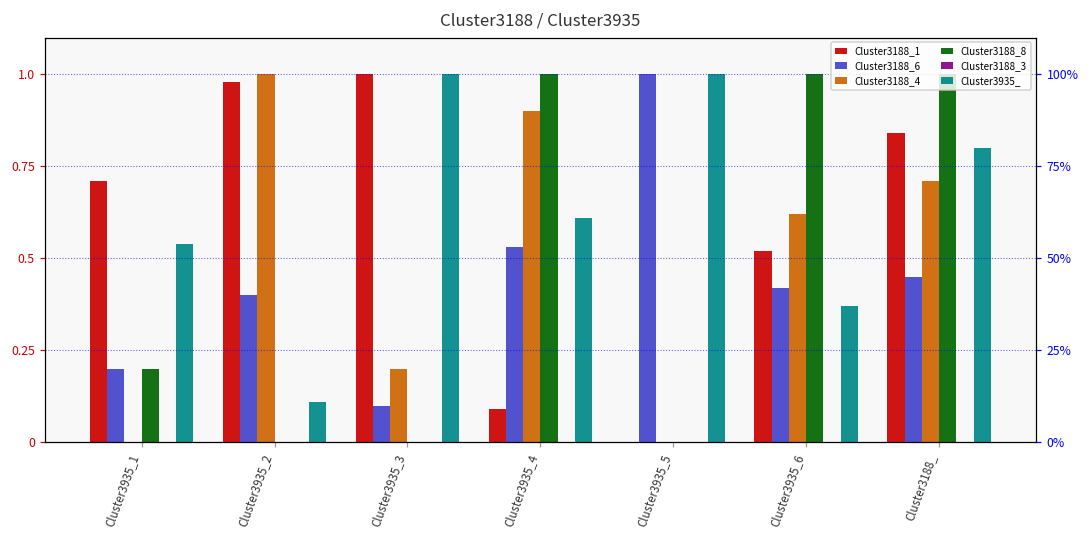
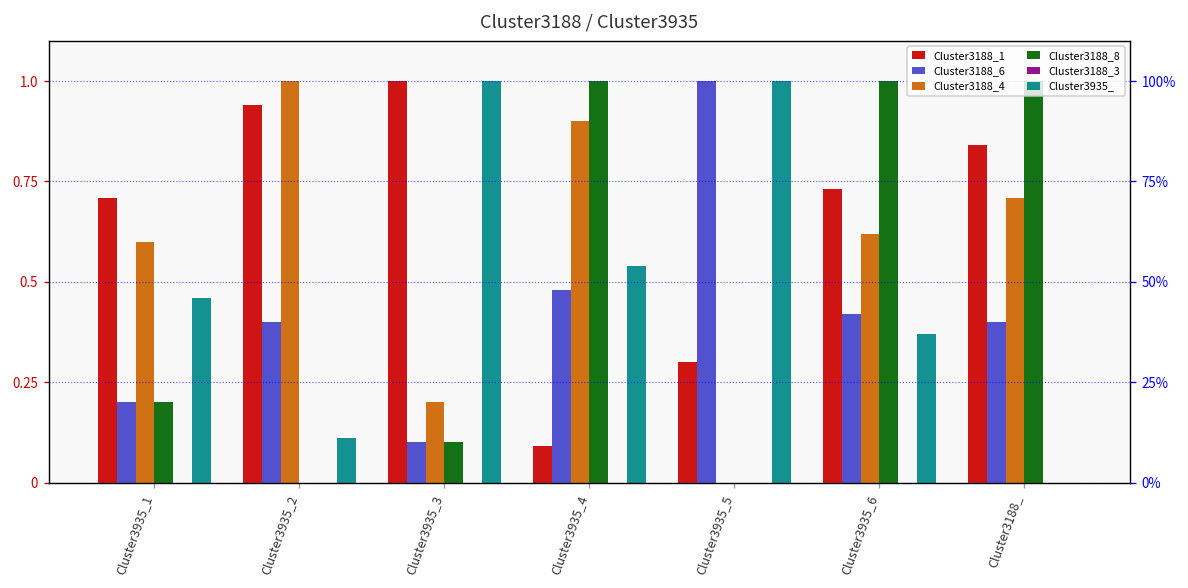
Cluster3188_4, Cluster3935_1: 0.0 -> 0.6
Cluster3935_, Cluster3935_1: 0.54 -> 0.46
Cluster3188_1, Cluster3935_2: 0.98 -> 0.94
Cluster3188_8, Cluster3935_3: 0.0 -> 0.1
Cluster3188_6, Cluster3935_4: 0.53 -> 0.48
Cluster3935_, Cluster3935_4: 0.61 -> 0.54
Cluster3188_1, Cluster3935_5: 0.0 -> 0.3
Cluster3188_1, Cluster3935_6: 0.52 -> 0.73
Cluster3188_6, Cluster3188_: 0.45 -> 0.40
Cluster3935_, Cluster3188_: 0.8 -> 0.0
